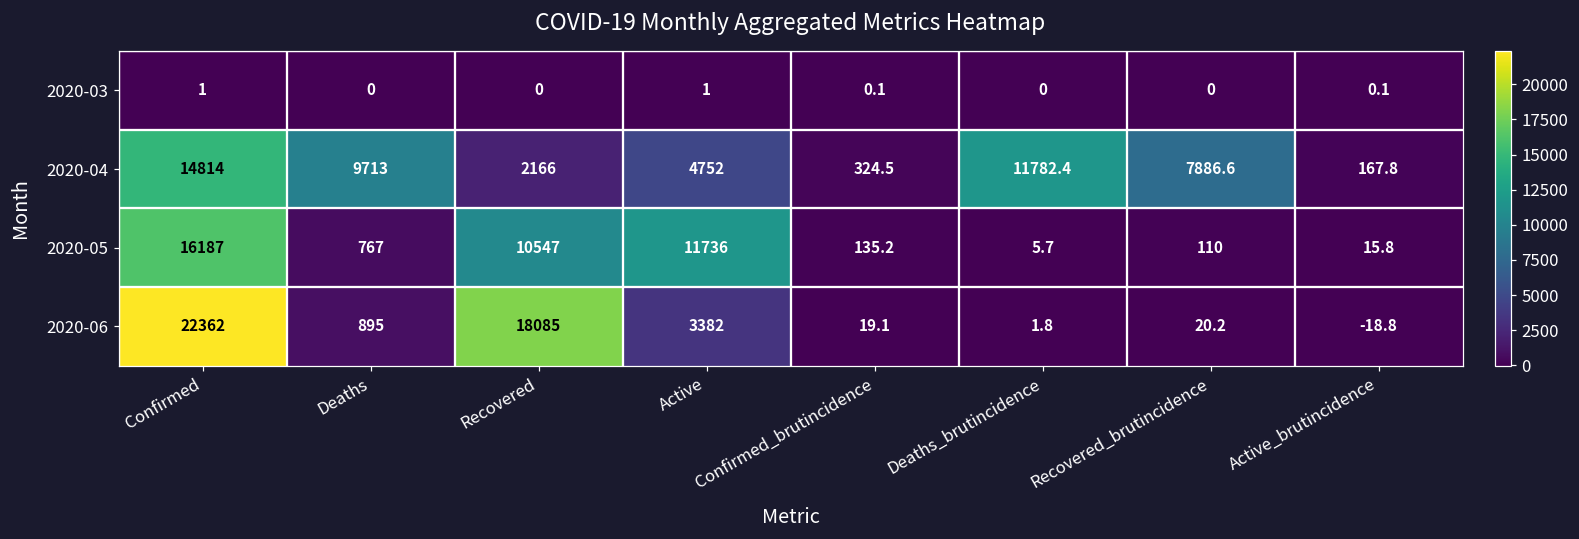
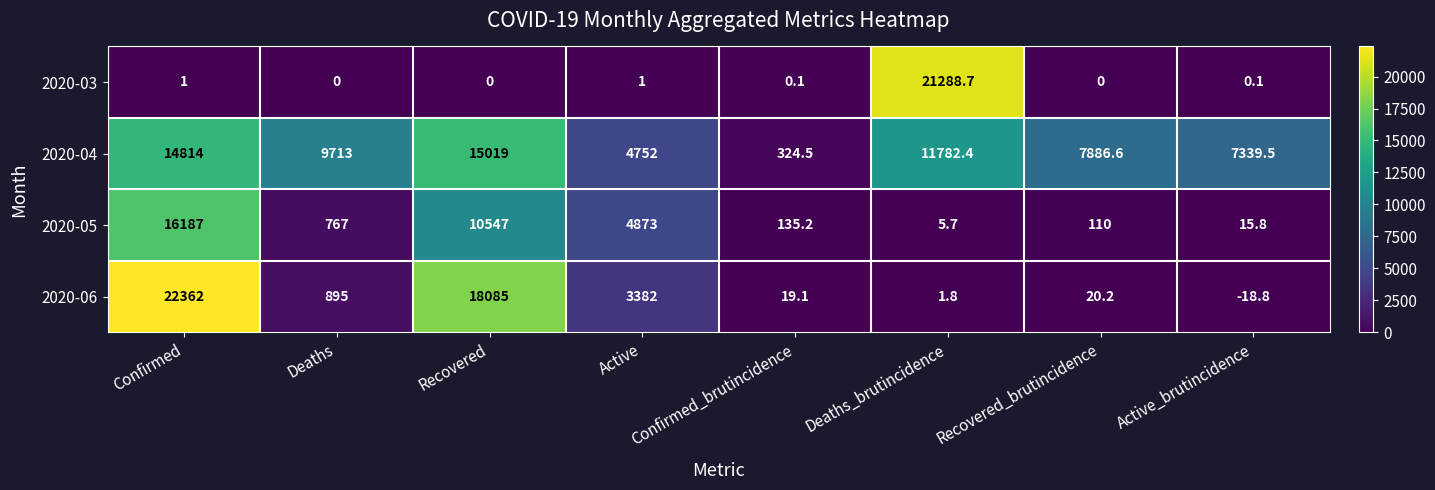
2020-03, Deaths_brutincidence: 0 -> 21288.7
2020-04, Recovered: 2166 -> 15019
2020-04, Active_brutincidence: 167.8 -> 7339.5
2020-05, Active: 11736 -> 4873
